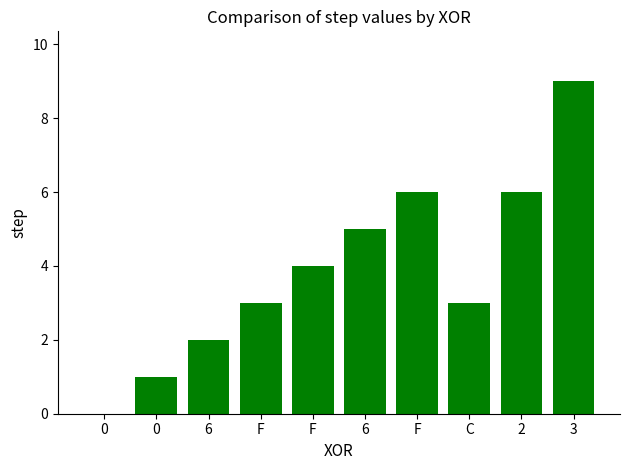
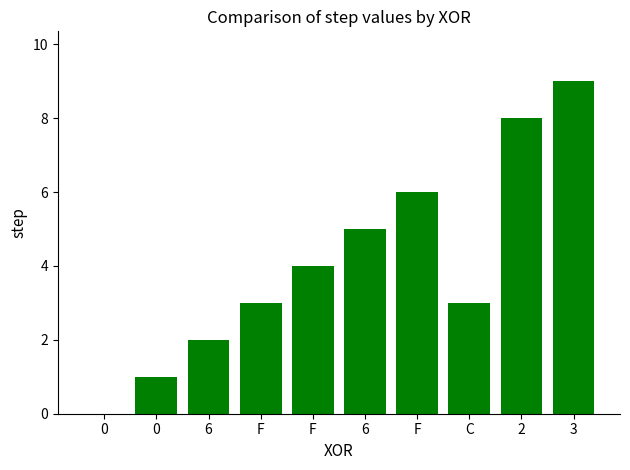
2: 6 -> 8
